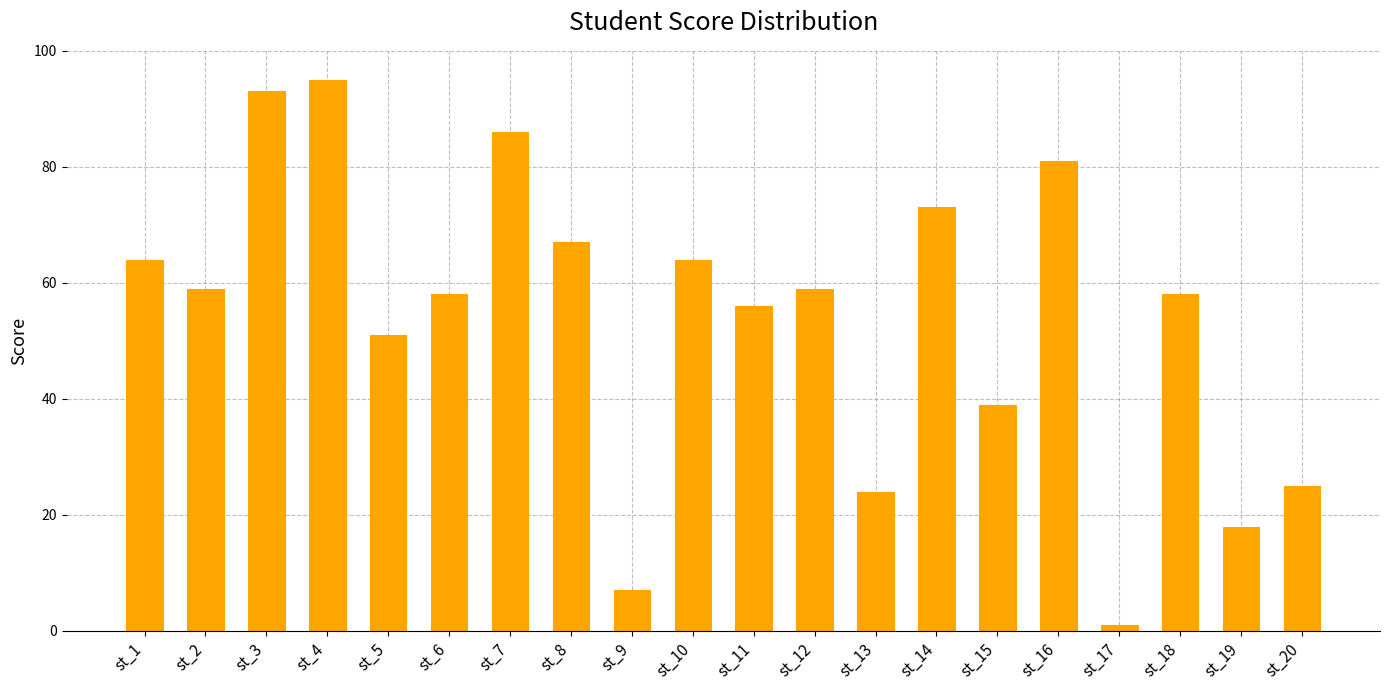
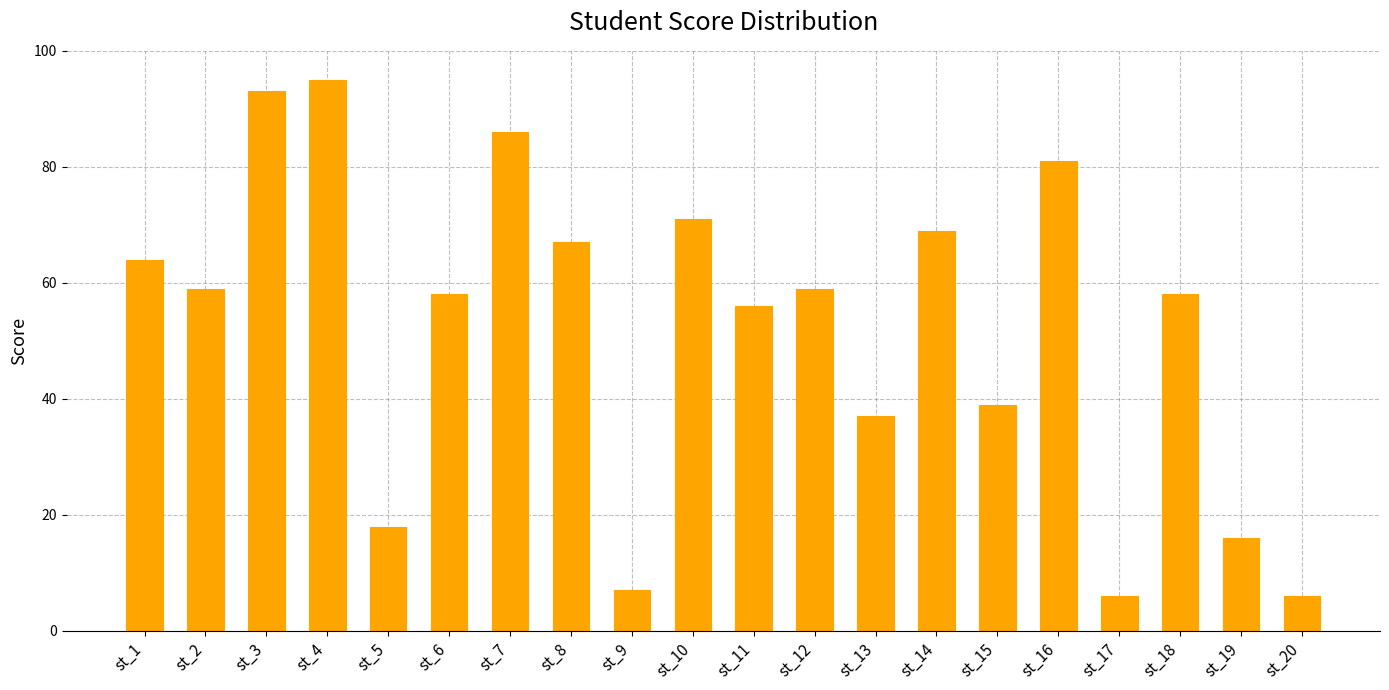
st_5: 51 -> 18
st_10: 64 -> 71
st_13: 24 -> 37
st_14: 73 -> 69
st_17: 1 -> 6
st_19: 18 -> 16
st_20: 25 -> 6
